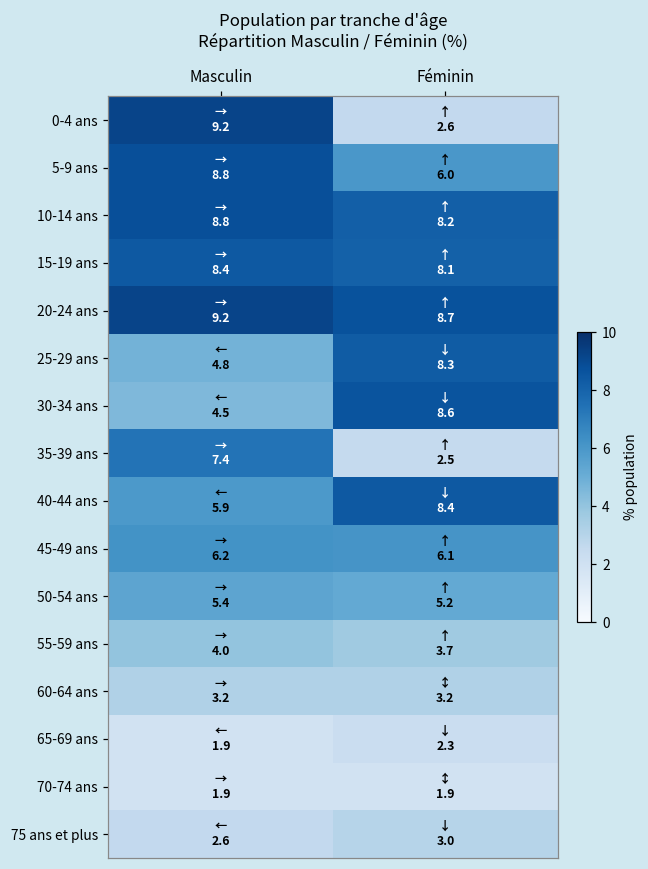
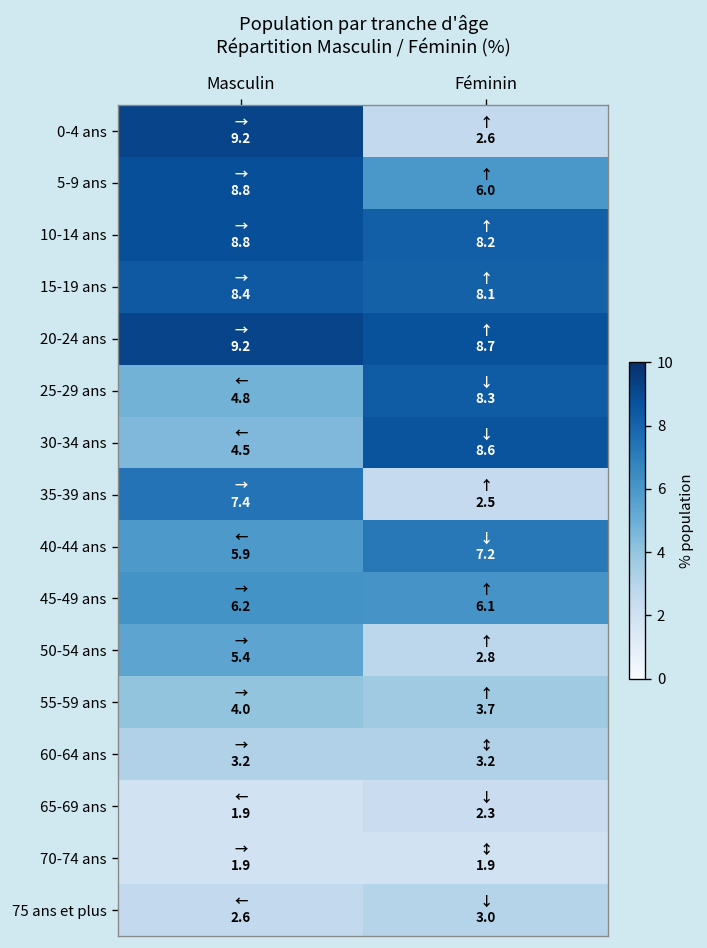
40-44 ans, Féminin: 8.4 -> 7.2
50-54 ans, Féminin: 5.2 -> 2.8
